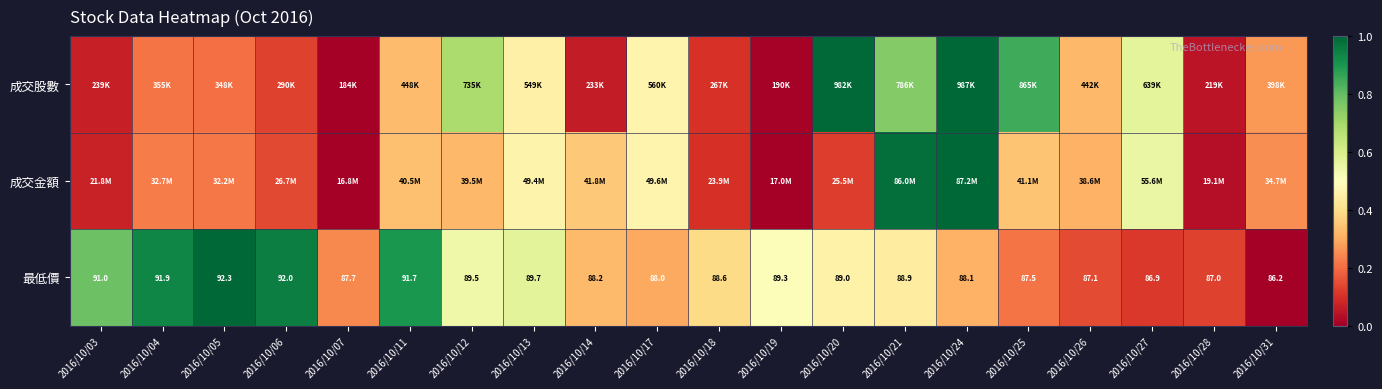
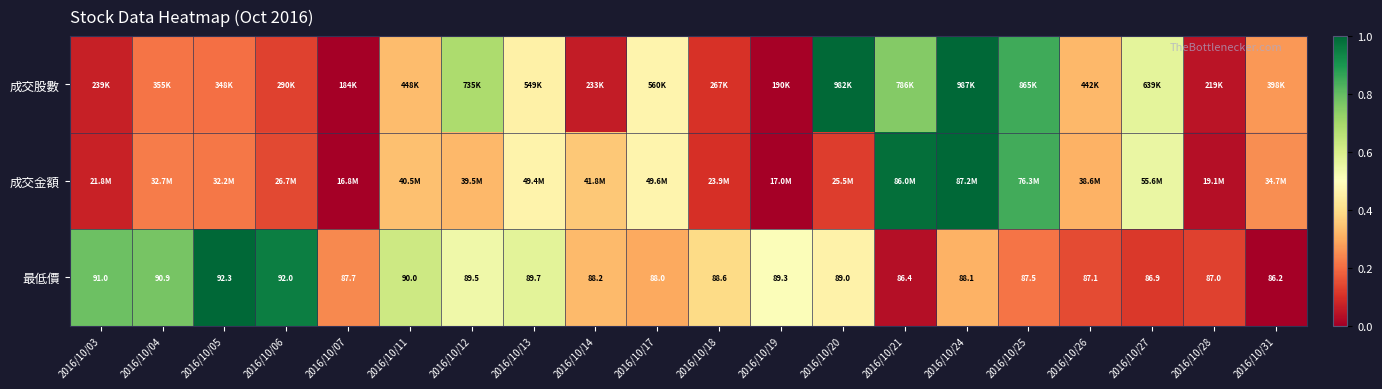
成交金額, 2016/10/25: 41.1M -> 76.3M
最低價, 2016/10/04: 91.9 -> 90.9
最低價, 2016/10/11: 91.7 -> 90.0
最低價, 2016/10/21: 88.9 -> 86.4
